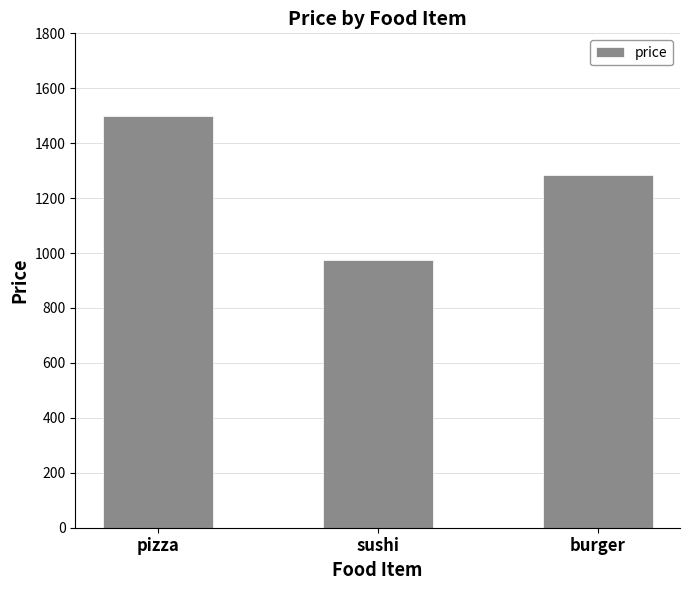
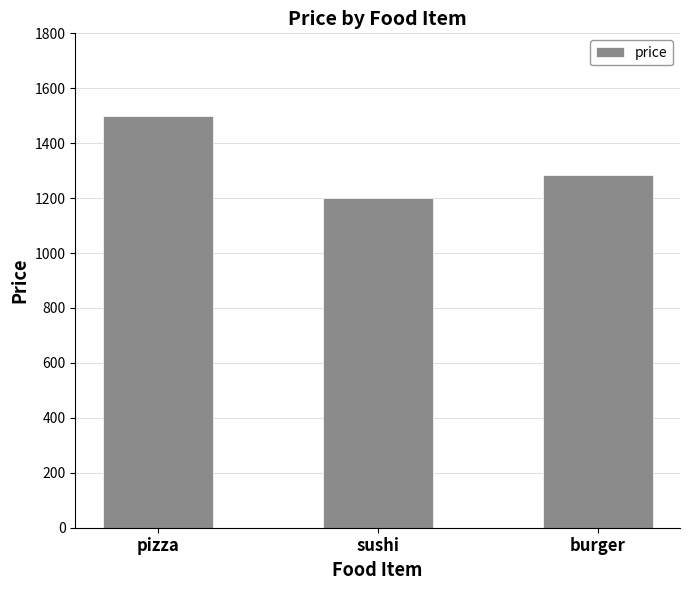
sushi: 970 -> 1200
